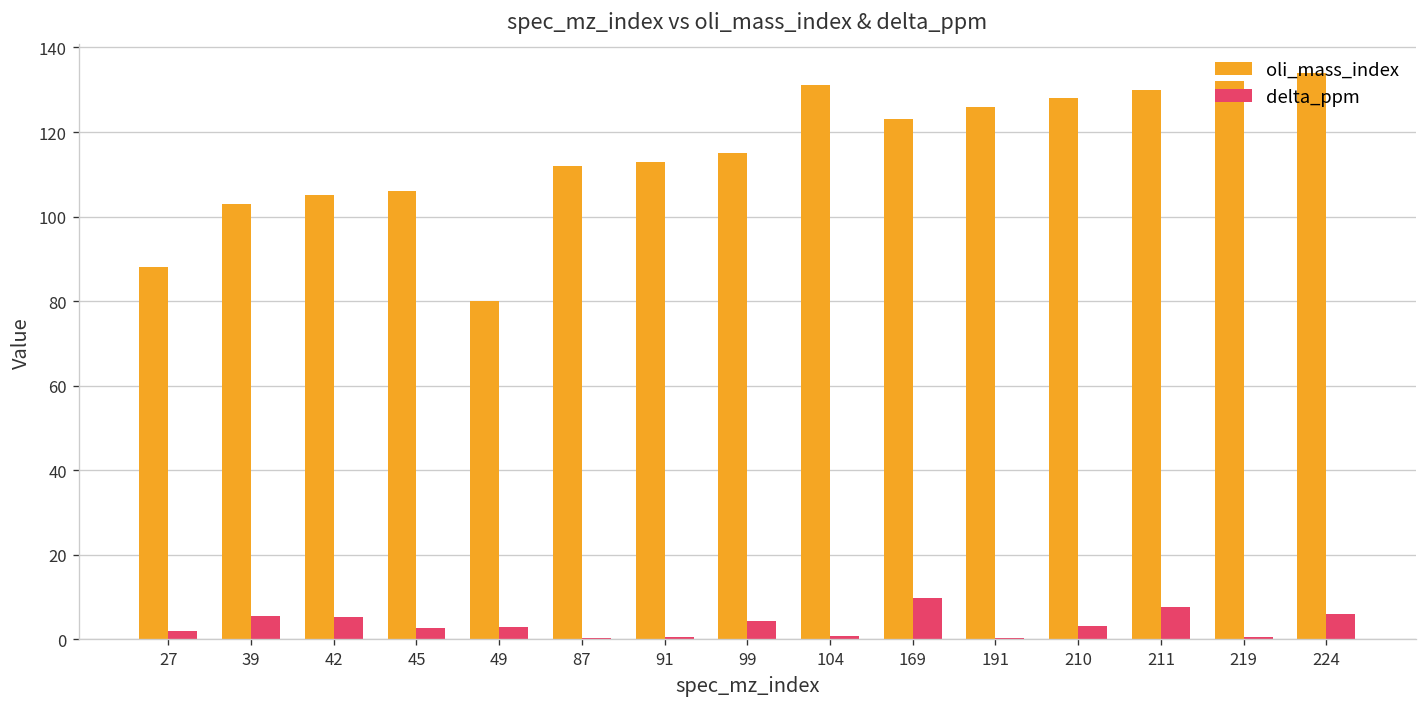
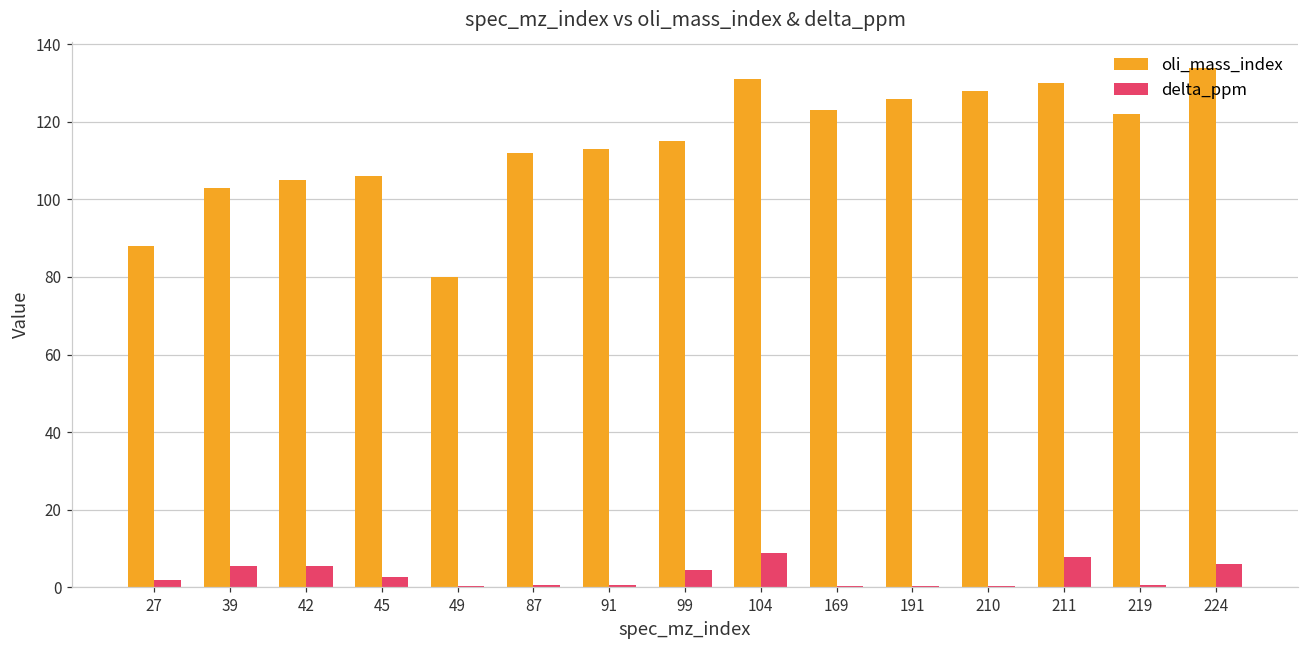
delta_ppm, 49: 3 -> 0
delta_ppm, 104: 1 -> 9
delta_ppm, 169: 10 -> 0
delta_ppm, 210: 3 -> 0
oli_mass_index, 219: 132 -> 122
